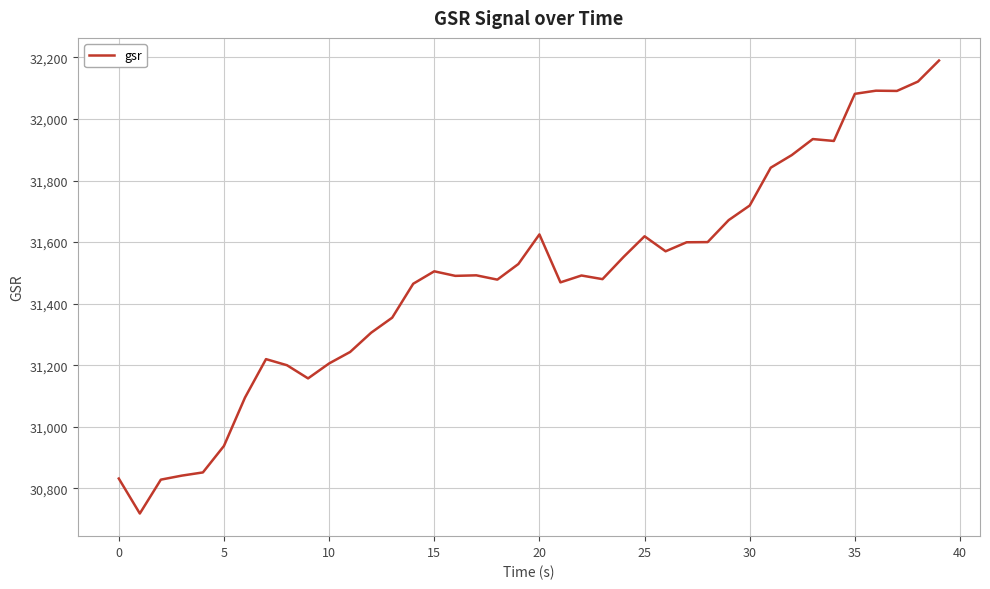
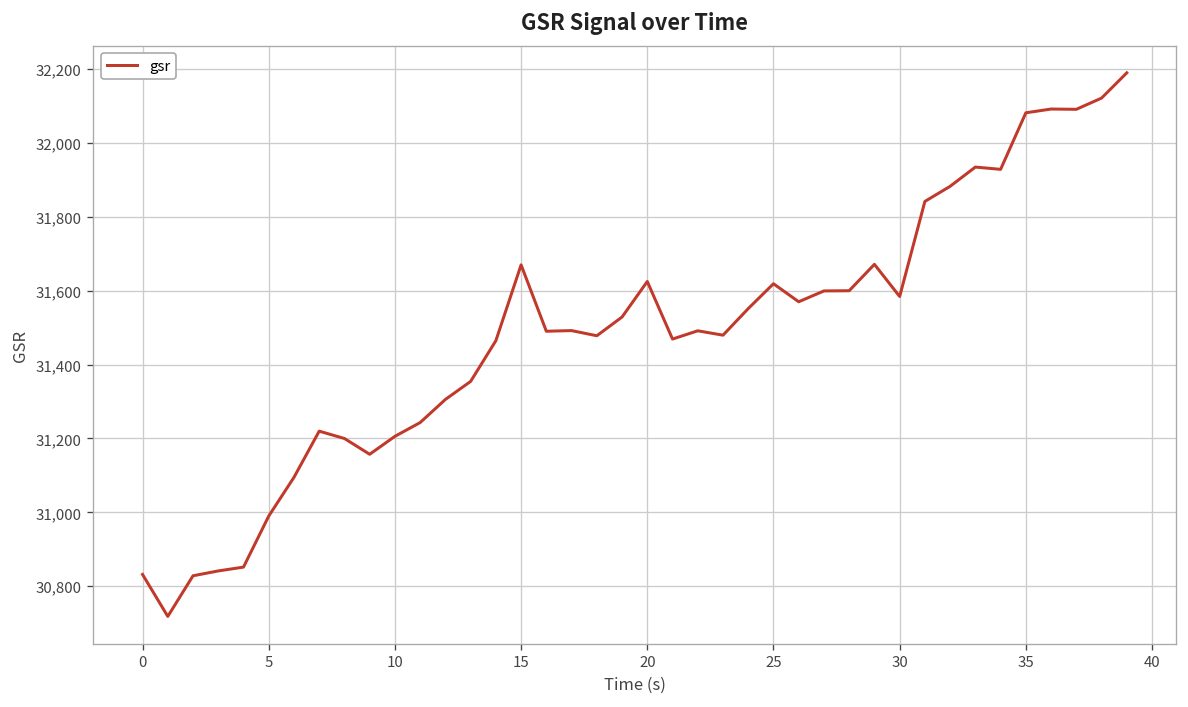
5: 30,940 -> 30,990
15: 31,510 -> 31,670
30: 31,720 -> 31,580
